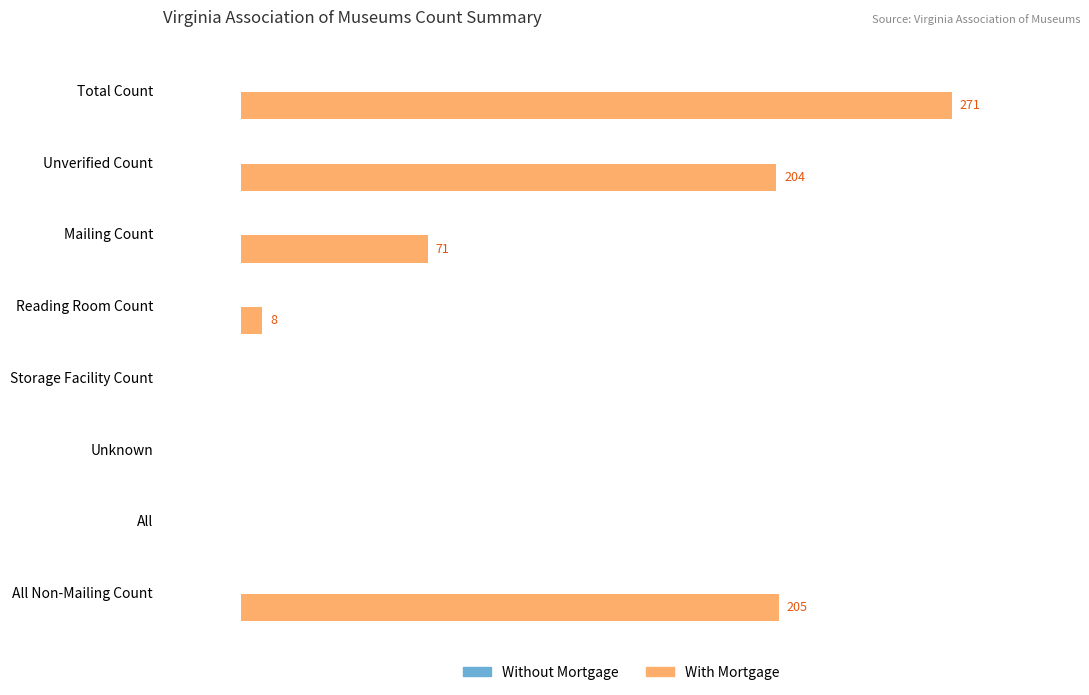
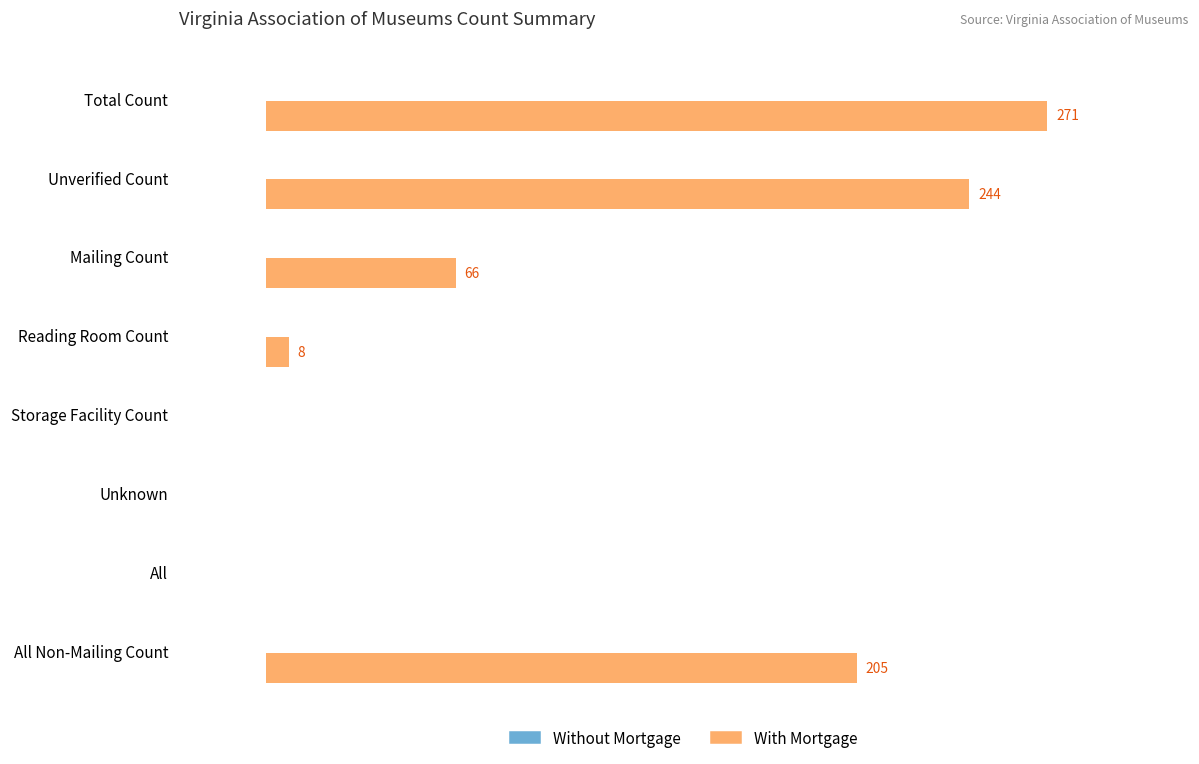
With Mortgage, Unverified Count: 204 -> 244
With Mortgage, Mailing Count: 71 -> 66
